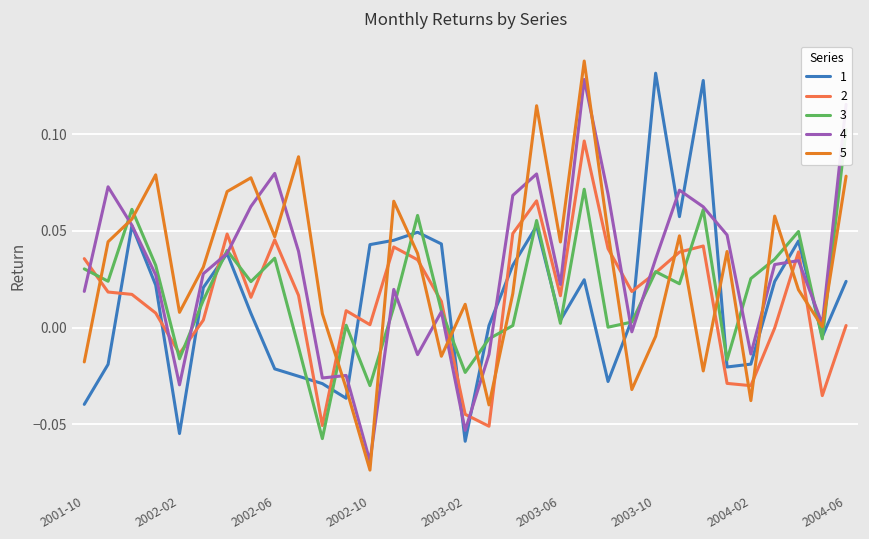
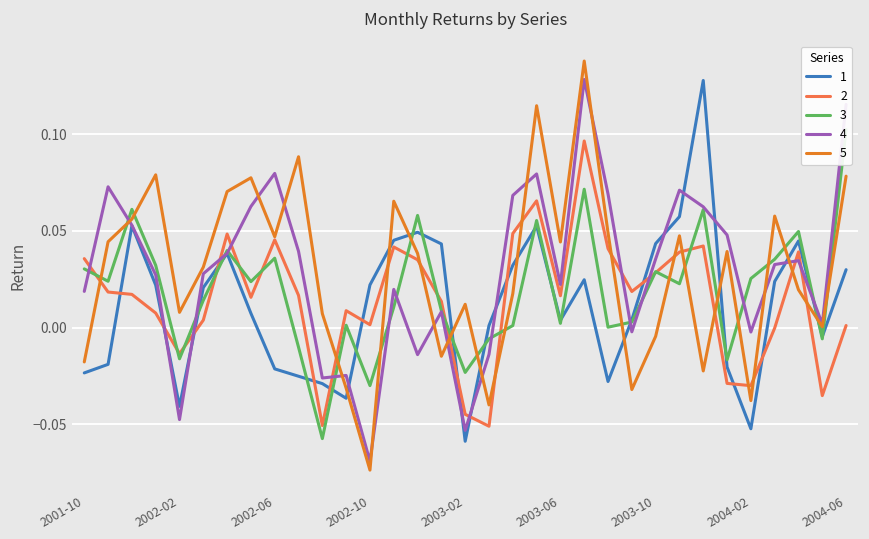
1, 2001-10: -0.040 -> -0.023
1, 2002-02: -0.055 -> -0.041
4, 2002-02: -0.030 -> -0.048
1, 2002-10: 0.043 -> 0.022
1, 2003-10: 0.132 -> 0.043
1, 2004-02: -0.019 -> -0.052
4, 2004-02: -0.014 -> -0.002
1, 2004-06: 0.024 -> 0.030
